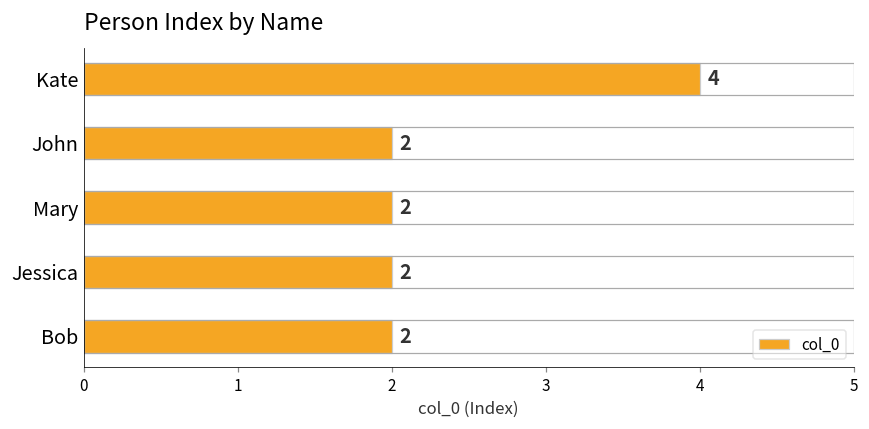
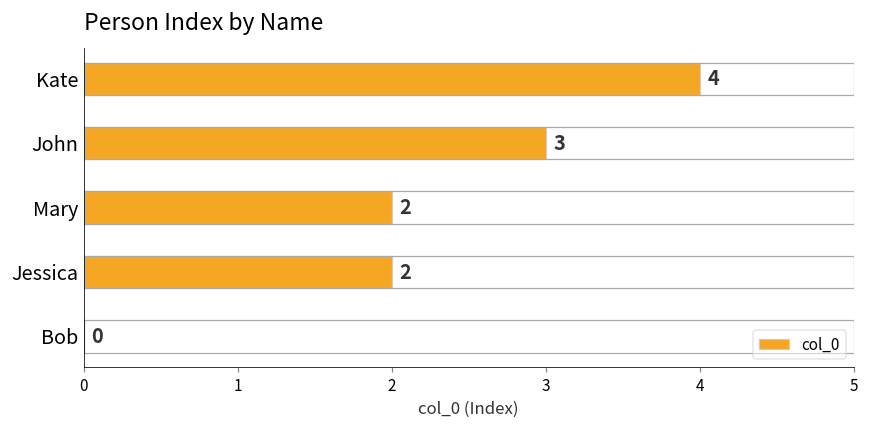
John: 2 -> 3
Bob: 2 -> 0
